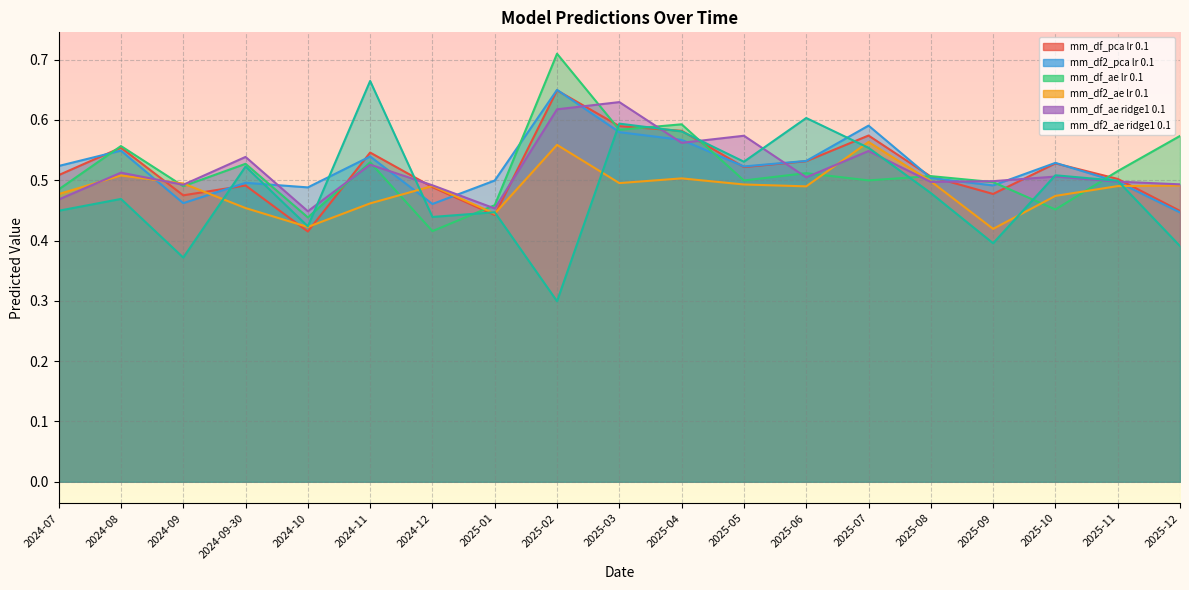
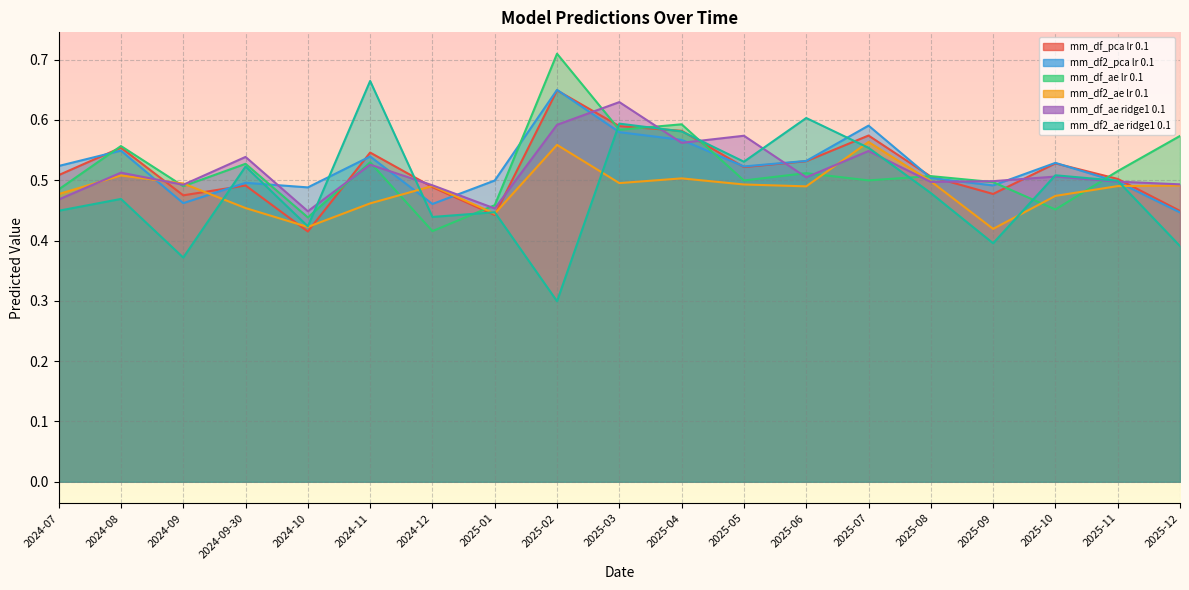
mm_df_ae ridge1 0.1, 2025-02: 0.62 -> 0.59
